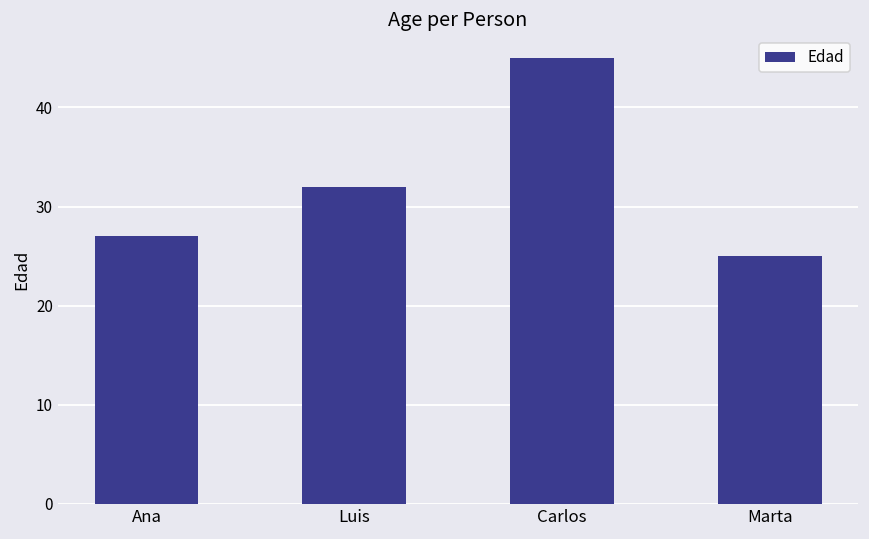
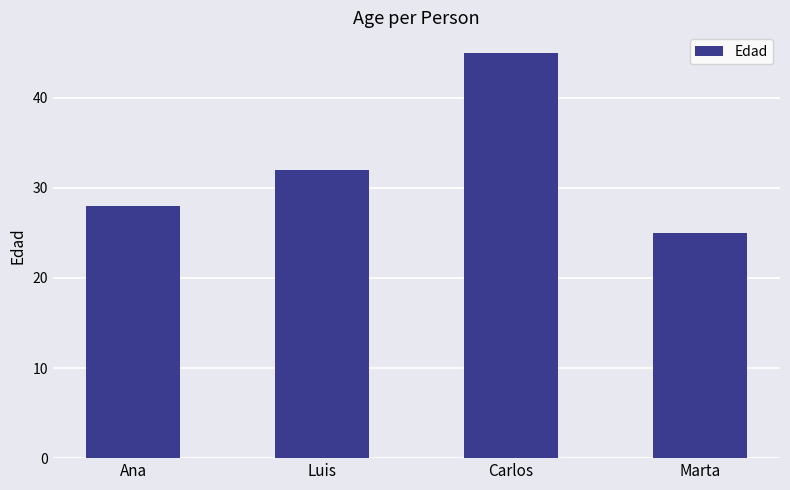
Ana: 27 -> 28
